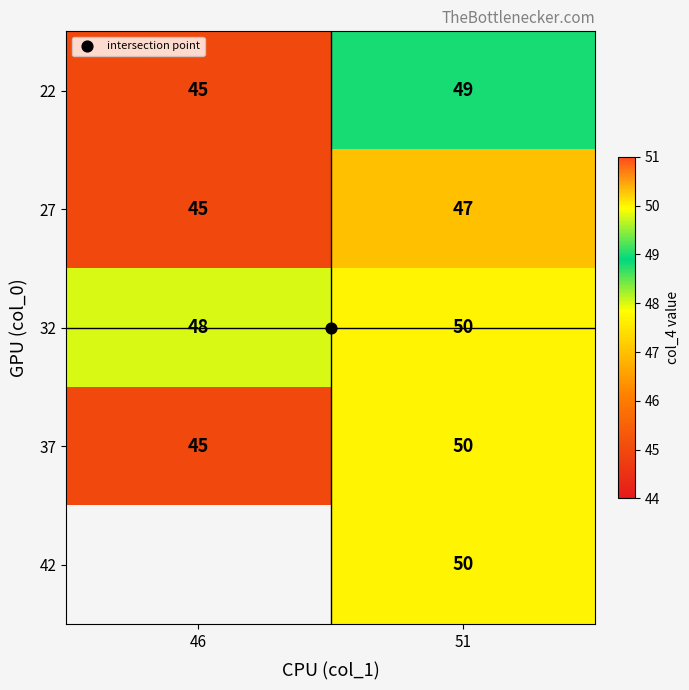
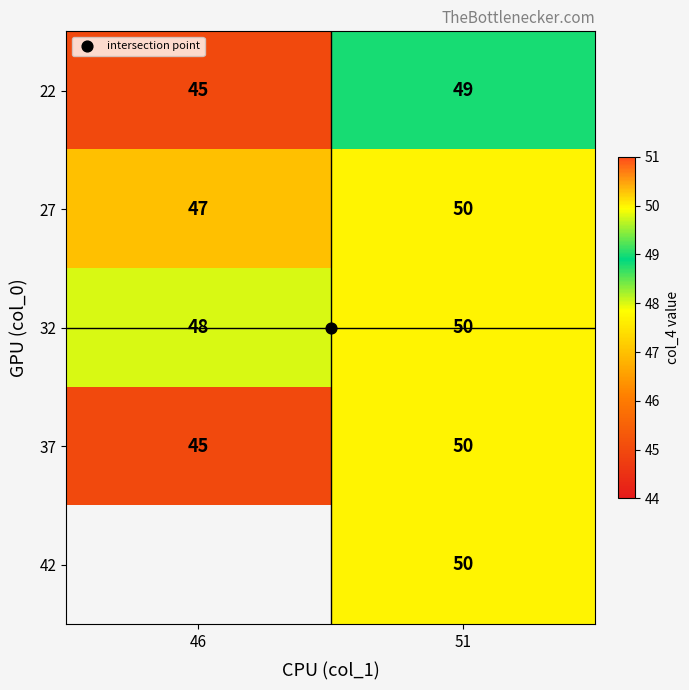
27, 46: 45 -> 47
27, 51: 47 -> 50
